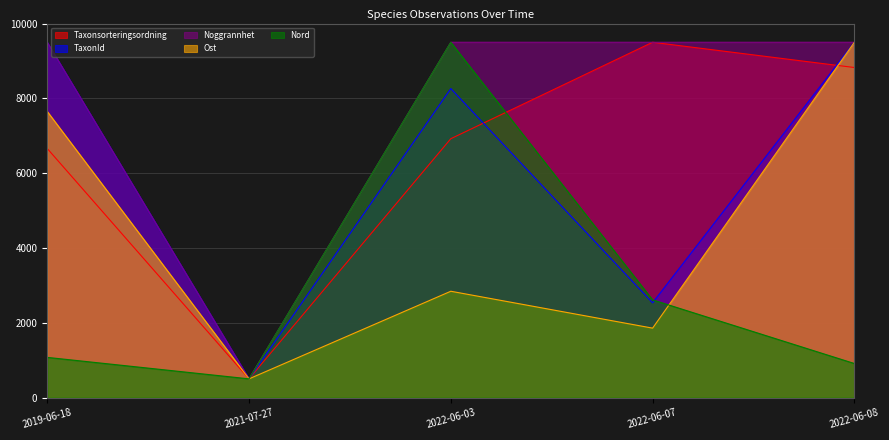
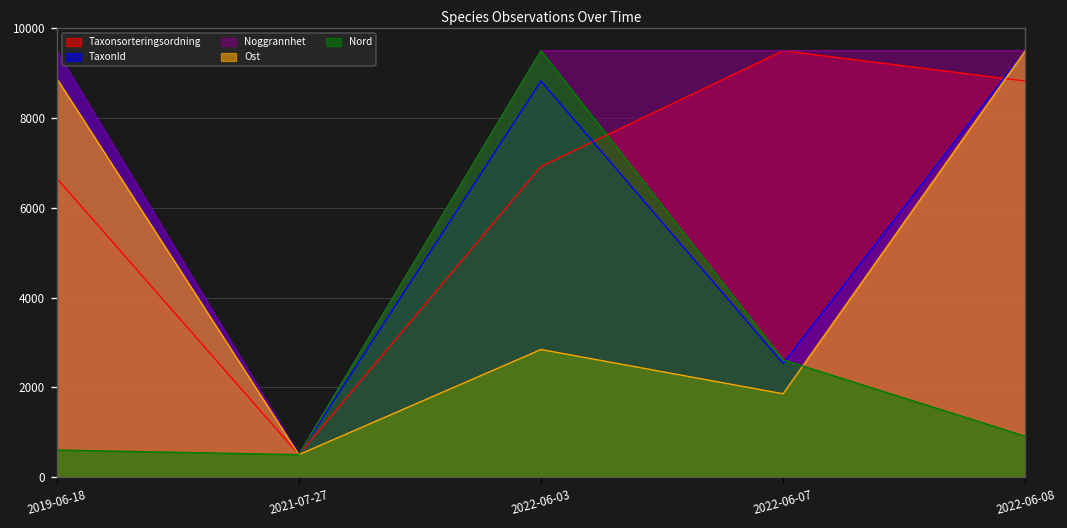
Ost, 2019-06-18: 7700 -> 8900
Nord, 2019-06-18: 1100 -> 600
TaxonId, 2022-06-03: 8300 -> 8800
